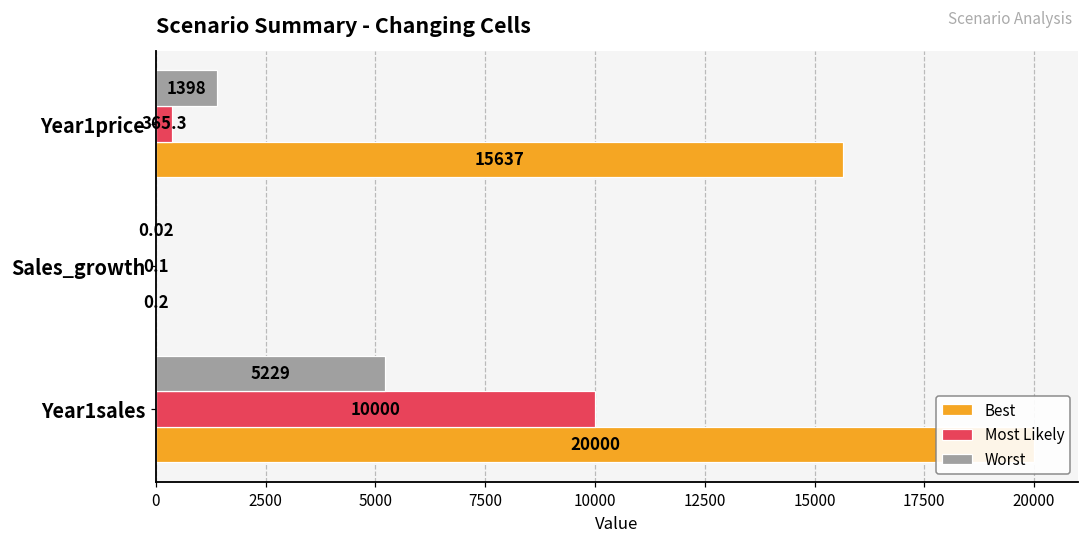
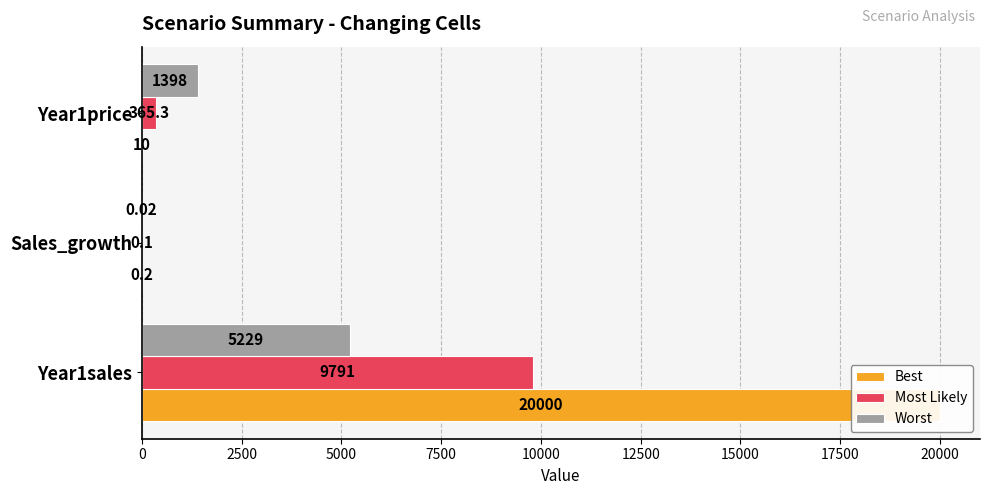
Best, Year1price: 15637 -> 10
Most Likely, Year1sales: 10000 -> 9791
